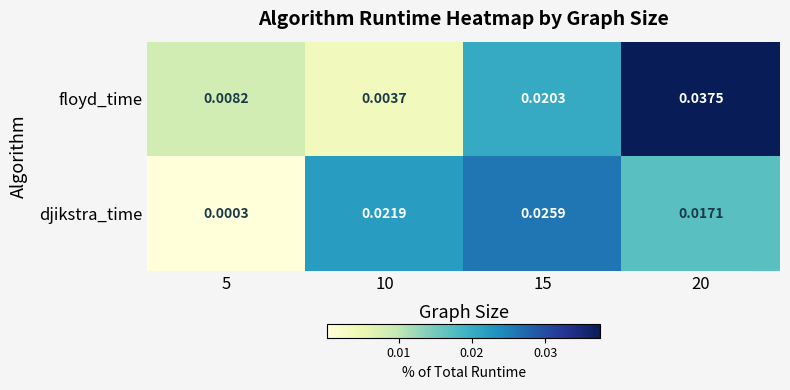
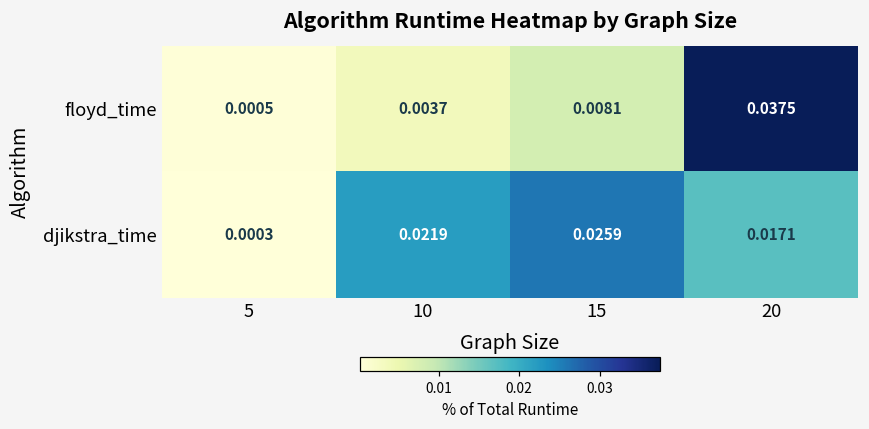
floyd_time, 5: 0.0082 -> 0.0005
floyd_time, 15: 0.0203 -> 0.0081
